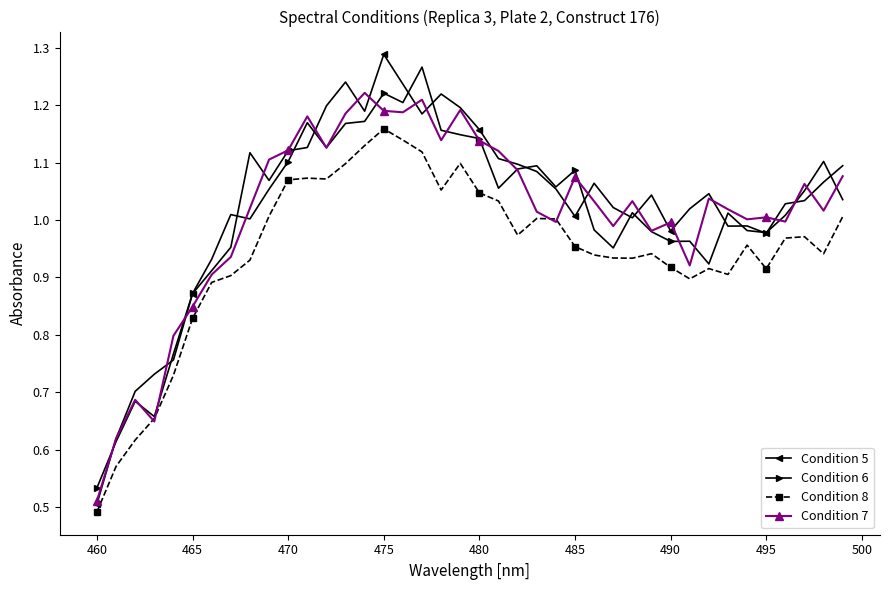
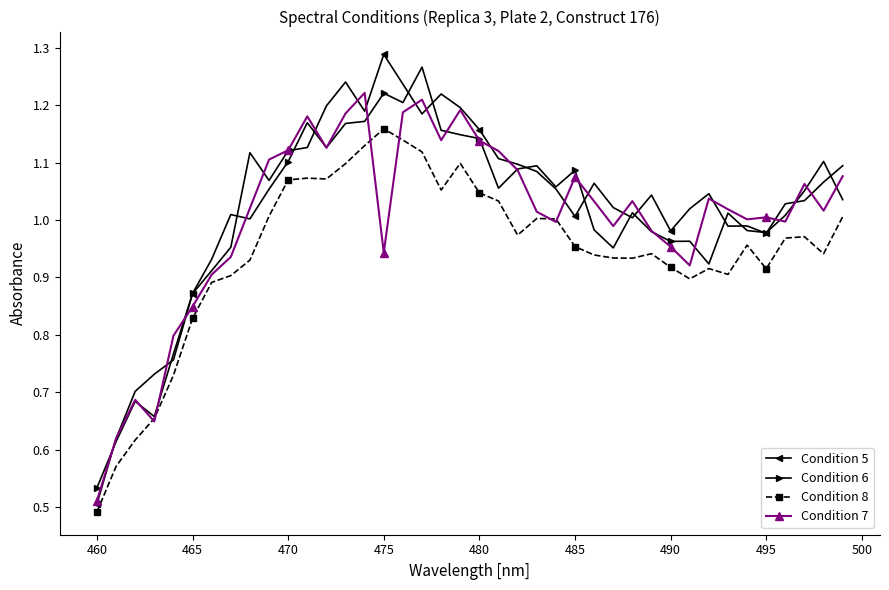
Condition 7, 475: 1.19 -> 0.94
Condition 7, 490: 1.00 -> 0.95
